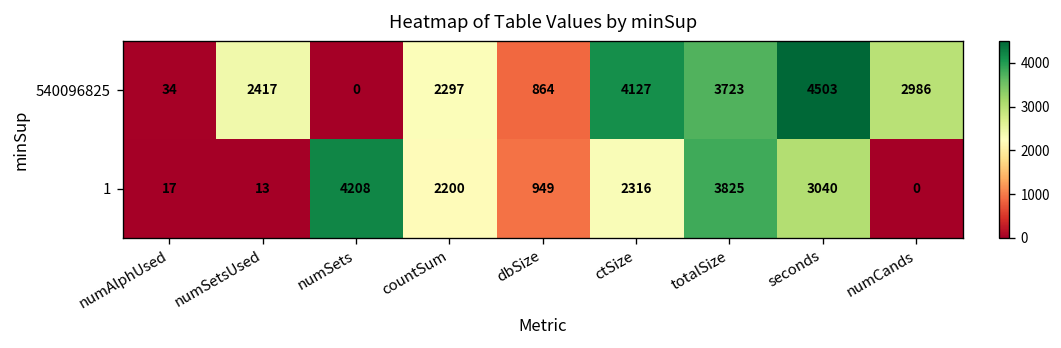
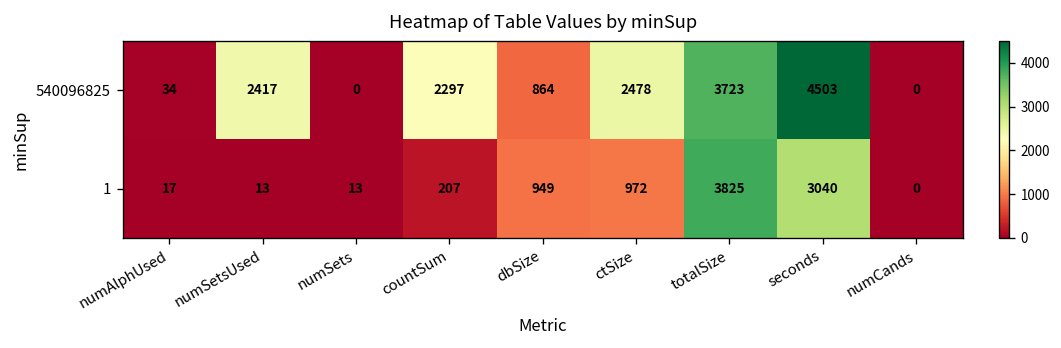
540096825, ctSize: 4127 -> 2478
540096825, numCands: 2986 -> 0
1, numSets: 4208 -> 13
1, countSum: 2200 -> 207
1, ctSize: 2316 -> 972
